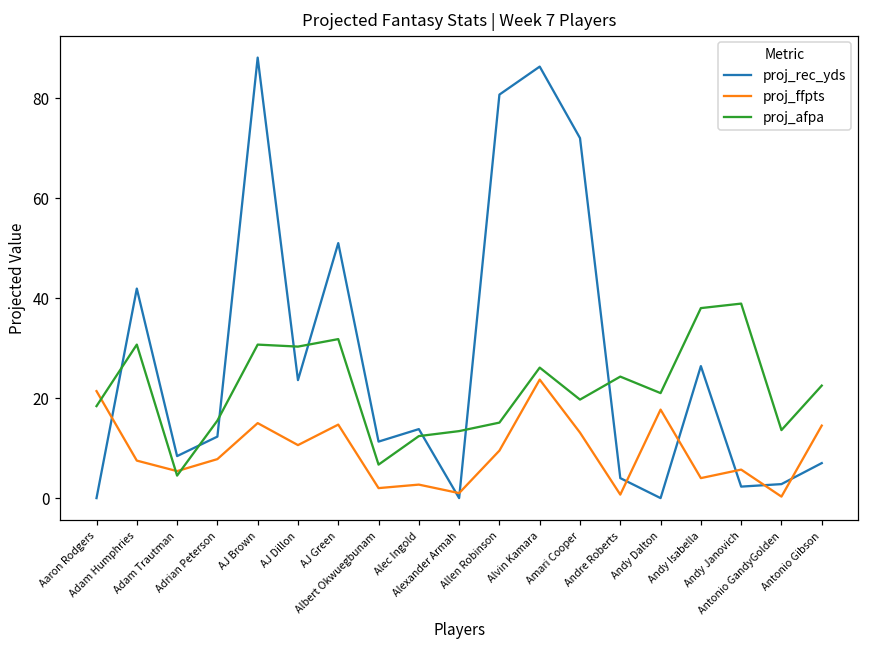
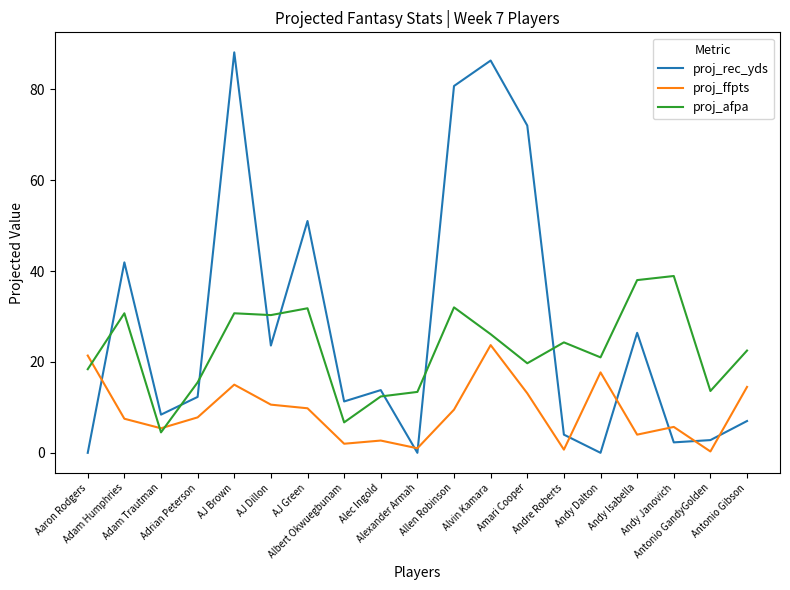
proj_ffpts, AJ Green: 15 -> 10
proj_afpa, Allen Robinson: 15 -> 32
